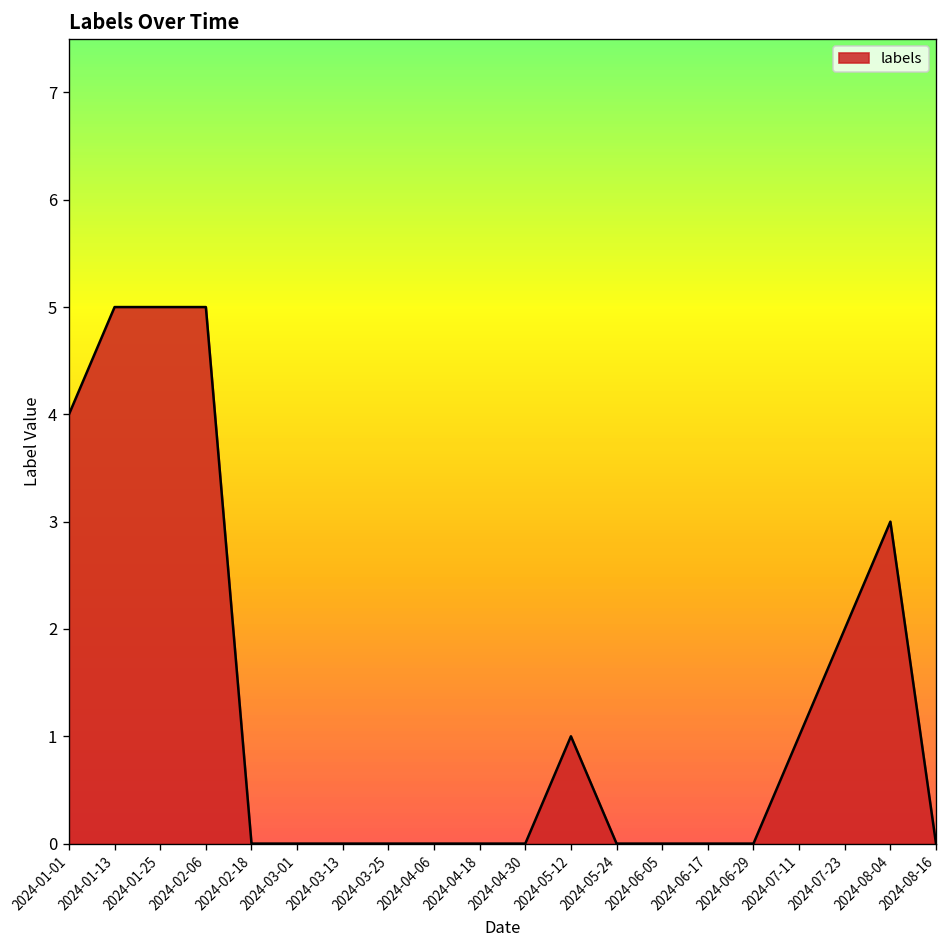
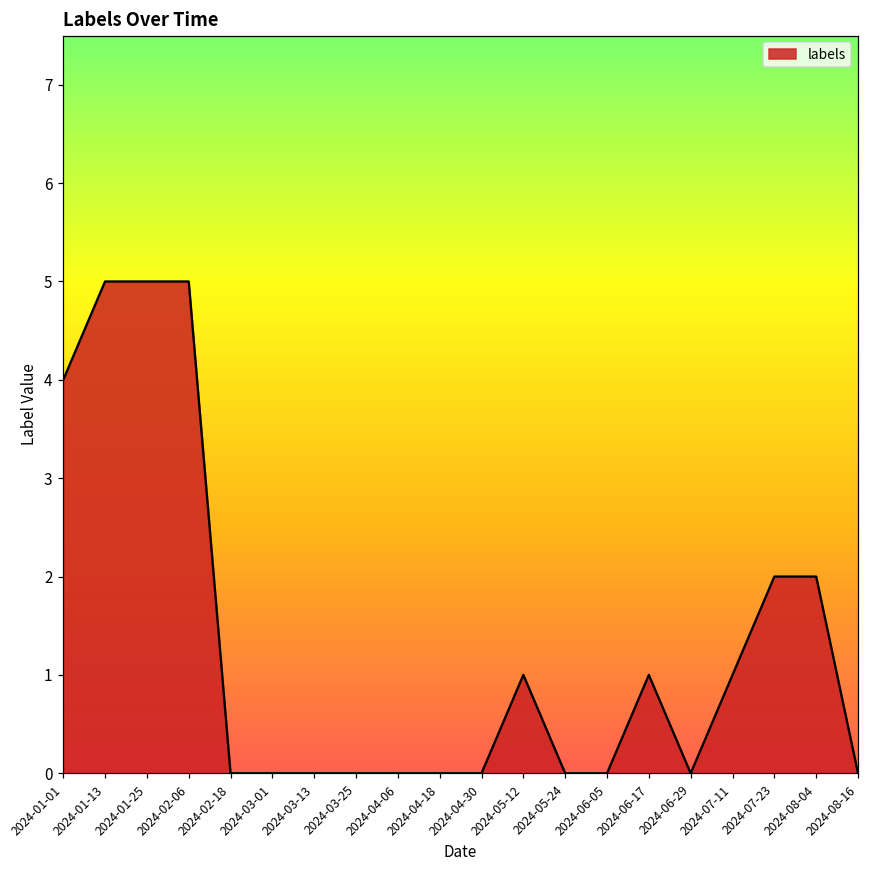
2024-06-17: 0 -> 1
2024-08-04: 3 -> 2
